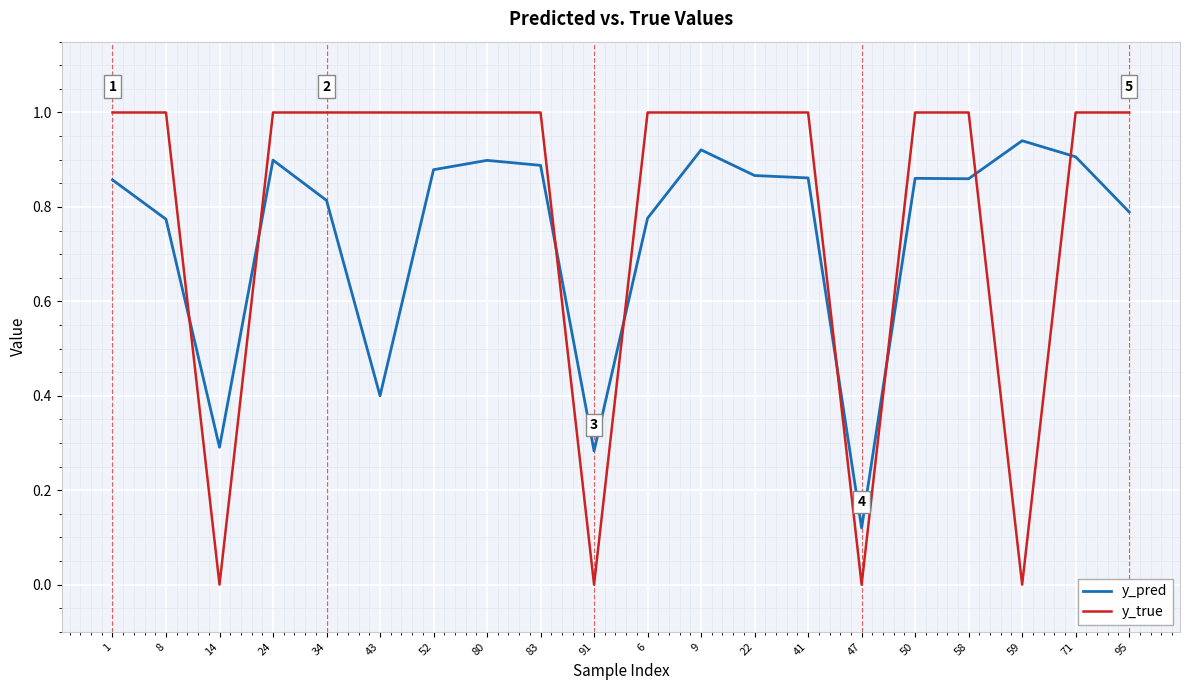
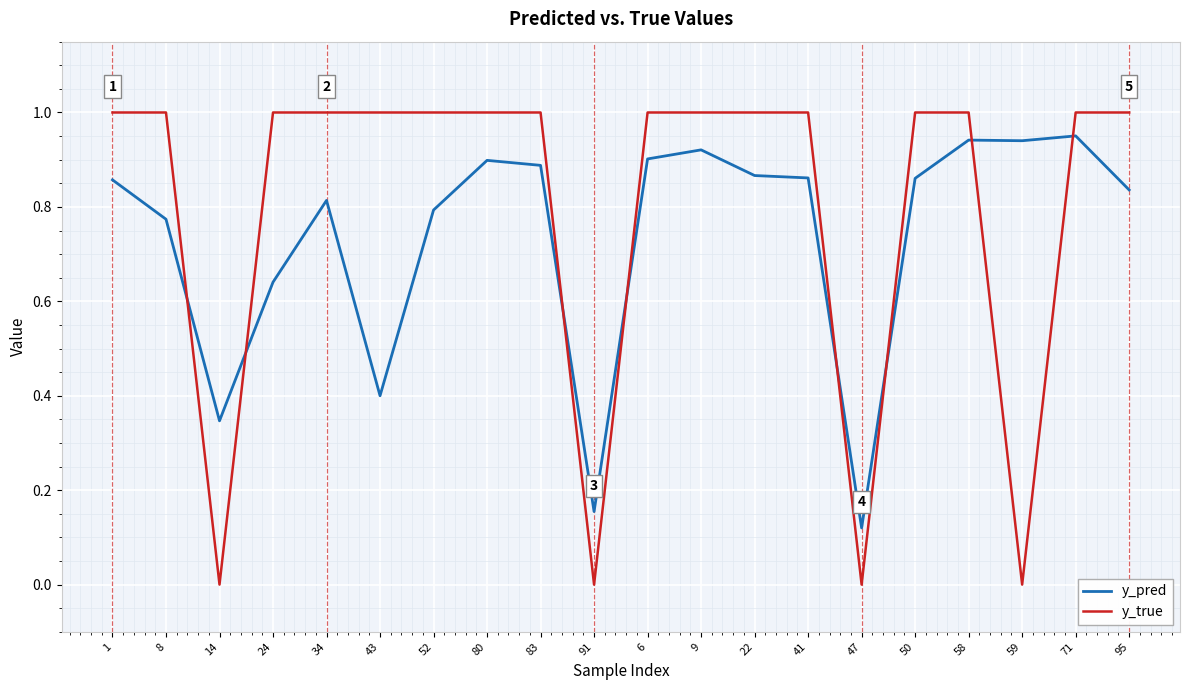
y_pred, 14: 0.29 -> 0.35
y_pred, 24: 0.90 -> 0.64
y_pred, 52: 0.88 -> 0.79
y_pred, 91: 0.28 -> 0.15
y_pred, 6: 0.78 -> 0.90
y_pred, 58: 0.86 -> 0.94
y_pred, 71: 0.91 -> 0.95
y_pred, 95: 0.79 -> 0.84
